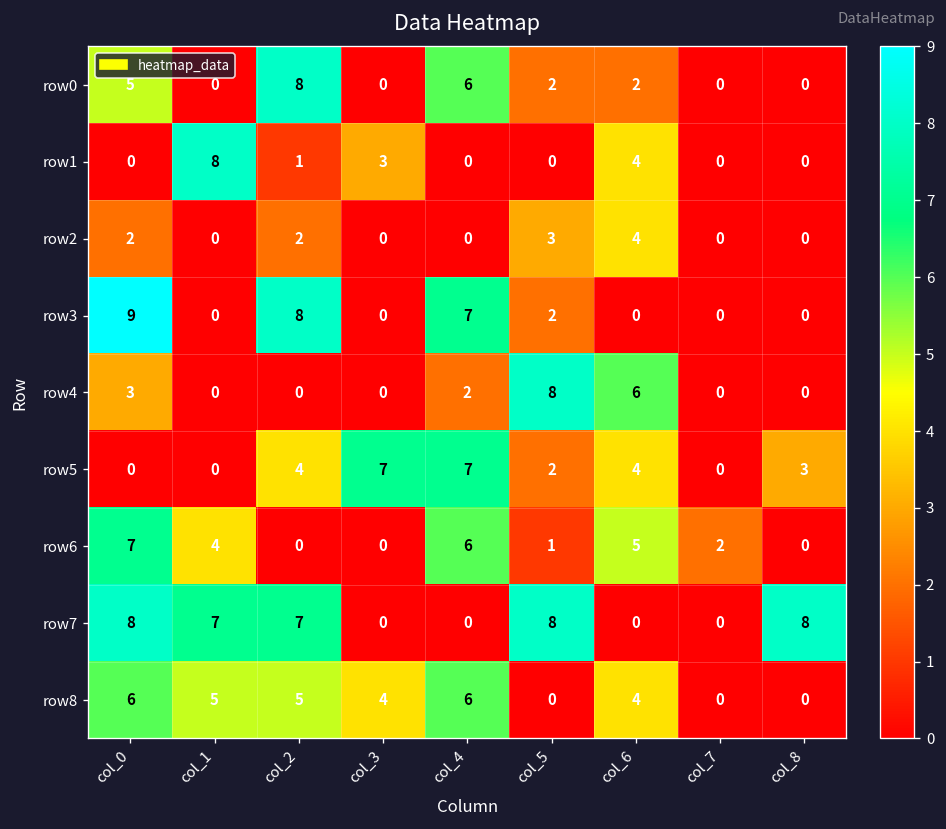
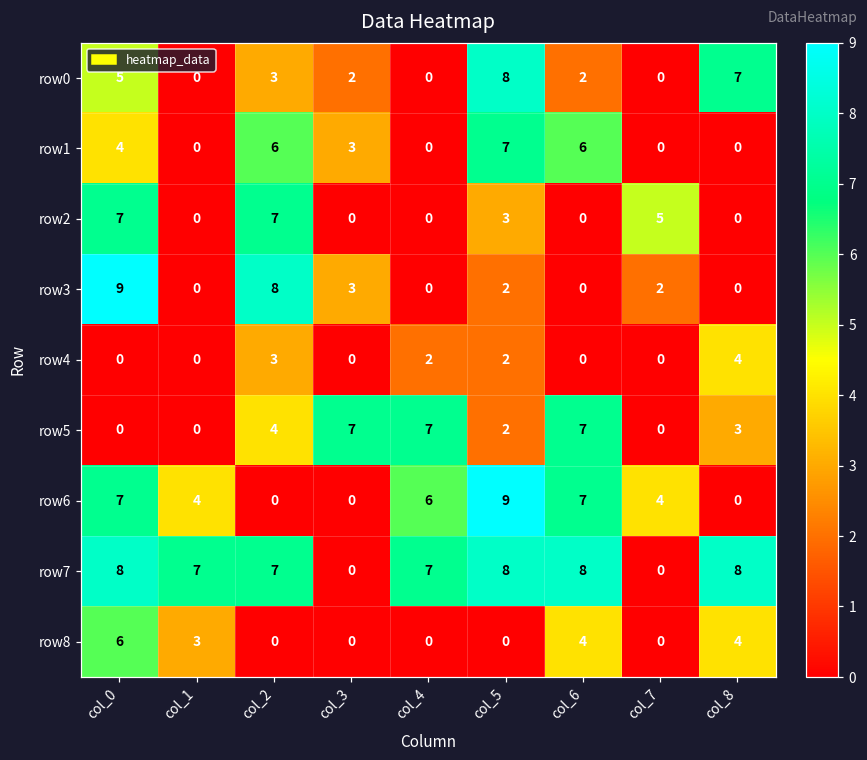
row0, col_2: 8 -> 3
row0, col_3: 0 -> 2
row0, col_4: 6 -> 0
row0, col_5: 2 -> 8
row0, col_8: 0 -> 7
row1, col_0: 0 -> 4
row1, col_1: 8 -> 0
row1, col_2: 1 -> 6
row1, col_5: 0 -> 7
row1, col_6: 4 -> 6
row2, col_0: 2 -> 7
row2, col_2: 2 -> 7
row2, col_6: 4 -> 0
row2, col_7: 0 -> 5
row3, col_3: 0 -> 3
row3, col_4: 7 -> 0
row3, col_7: 0 -> 2
row4, col_0: 3 -> 0
row4, col_2: 0 -> 3
row4, col_5: 8 -> 2
row4, col_6: 6 -> 0
row4, col_8: 0 -> 4
row5, col_6: 4 -> 7
row6, col_5: 1 -> 9
row6, col_6: 5 -> 7
row6, col_7: 2 -> 4
row7, col_4: 0 -> 7
row7, col_6: 0 -> 8
row8, col_1: 5 -> 3
row8, col_2: 5 -> 0
row8, col_3: 4 -> 0
row8, col_4: 6 -> 0
row8, col_8: 0 -> 4
